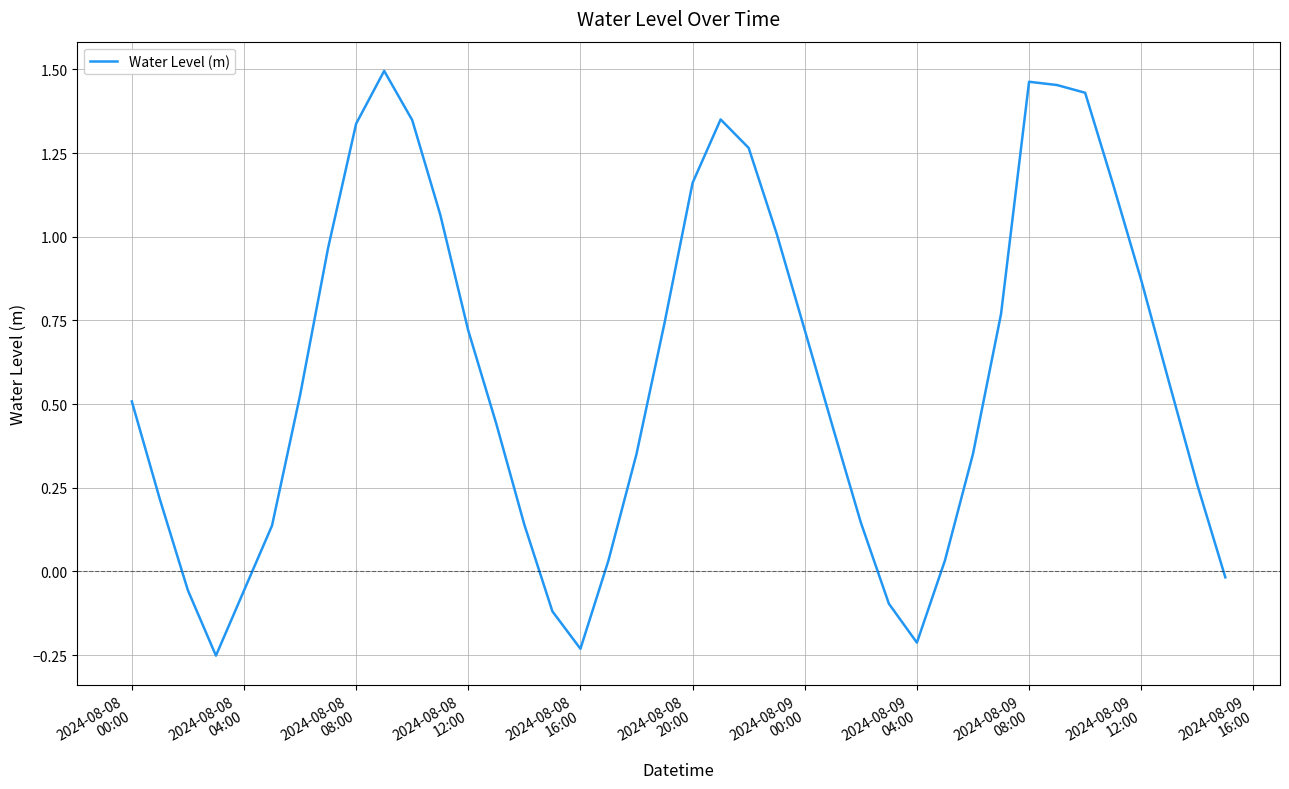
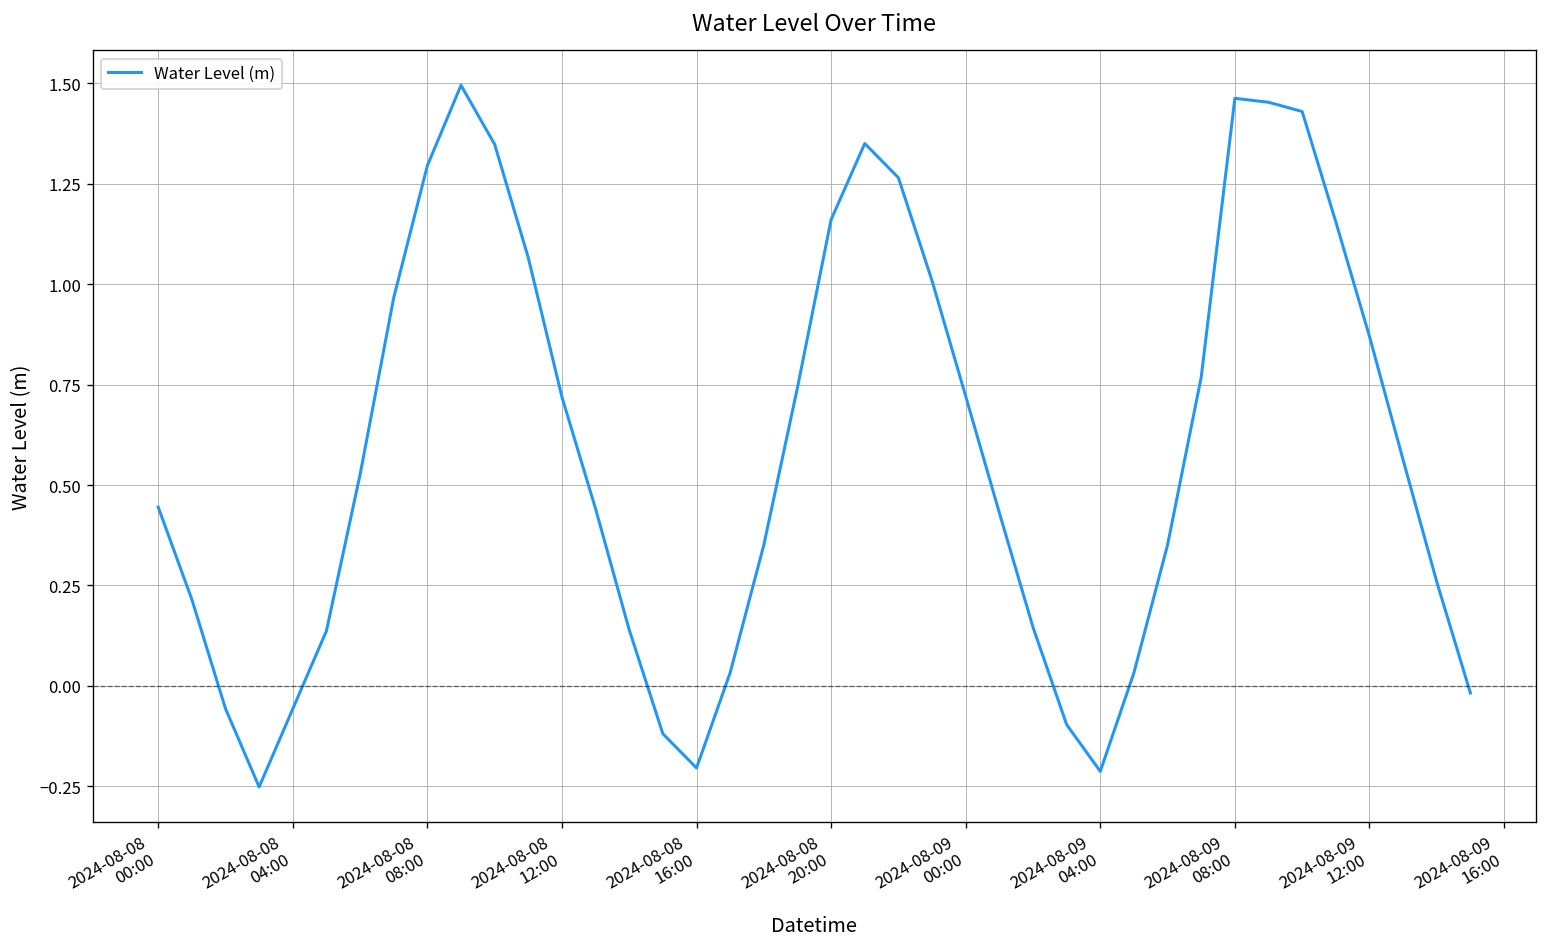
2024-08-08 00:00: 0.51 -> 0.45
2024-08-08 08:00: 1.34 -> 1.30
2024-08-08 16:00: -0.23 -> -0.20
